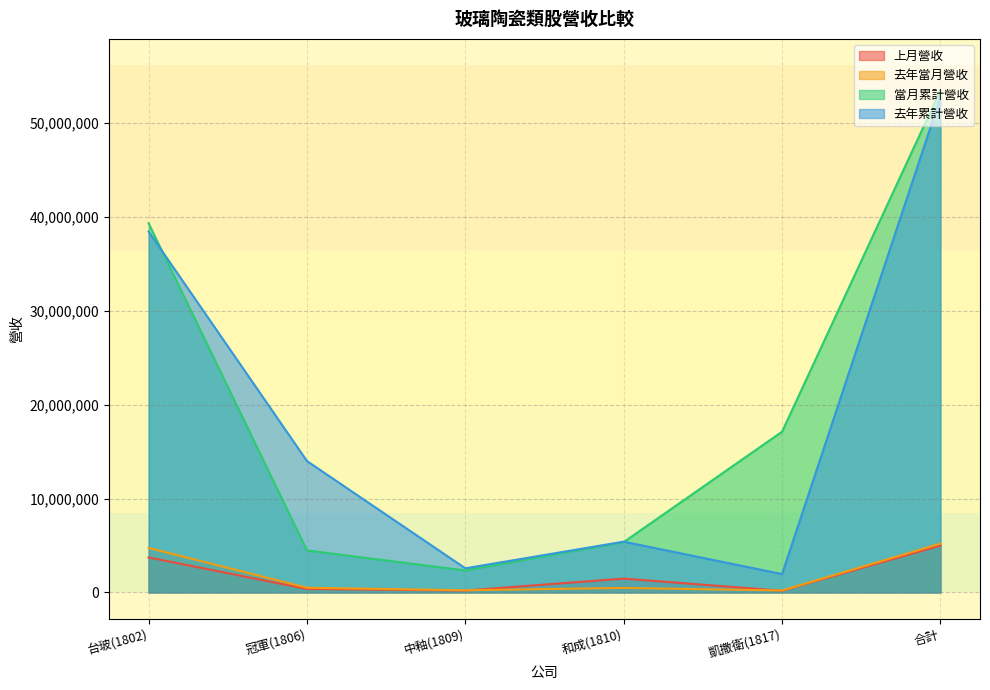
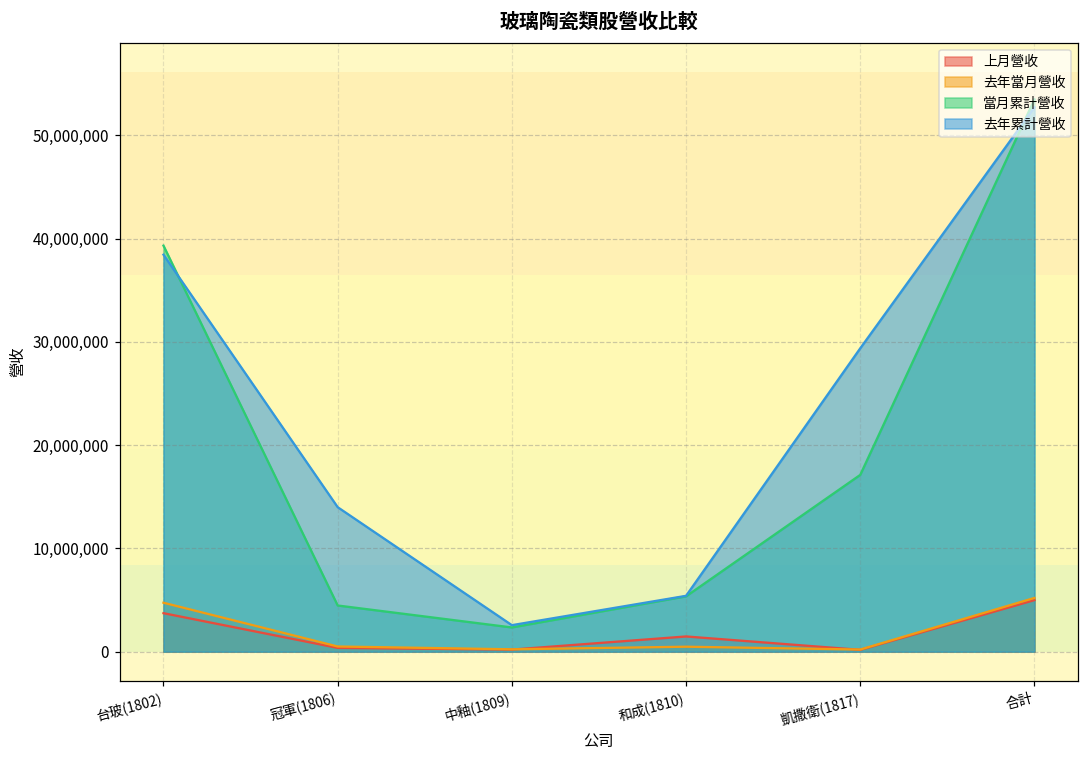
去年累計營收, 凱撒衛(1817): 2,000,000 -> 29,000,000
